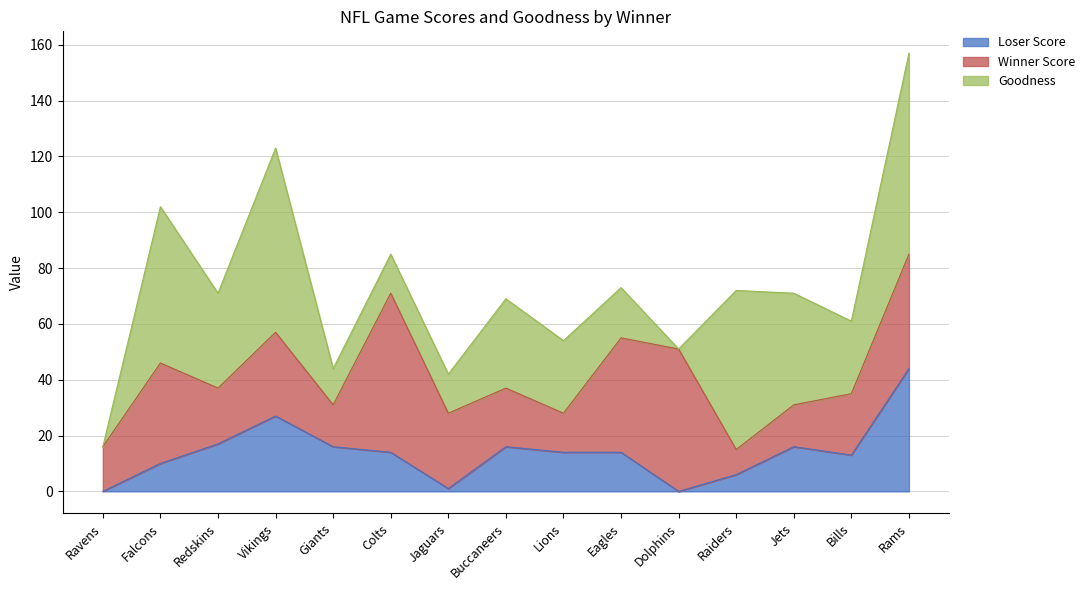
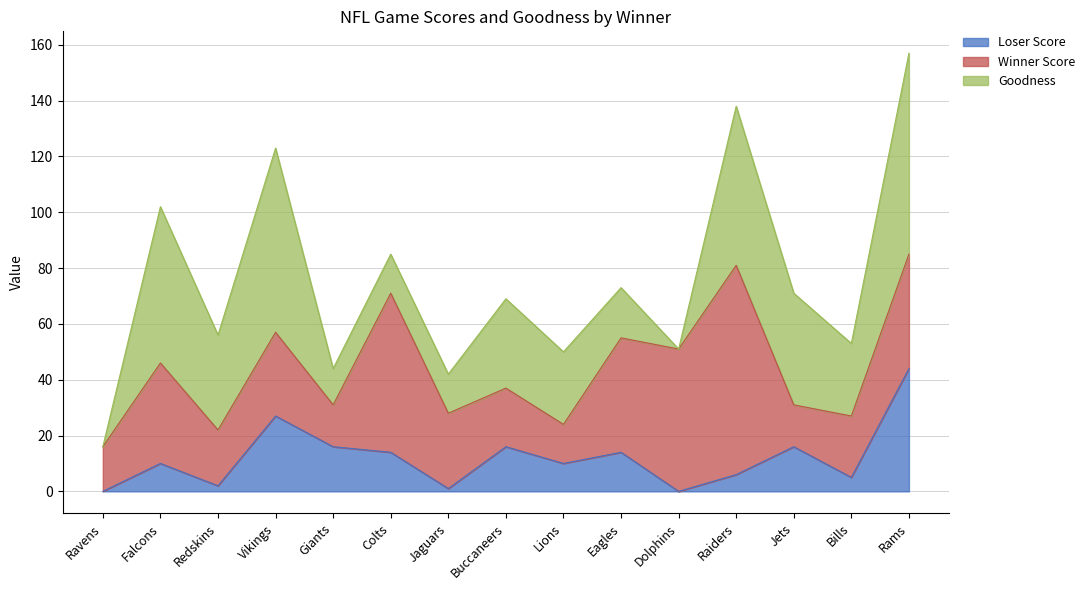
Loser Score, Redskins: 17 -> 2
Loser Score, Lions: 14 -> 10
Winner Score, Raiders: 9 -> 75
Loser Score, Bills: 13 -> 5
